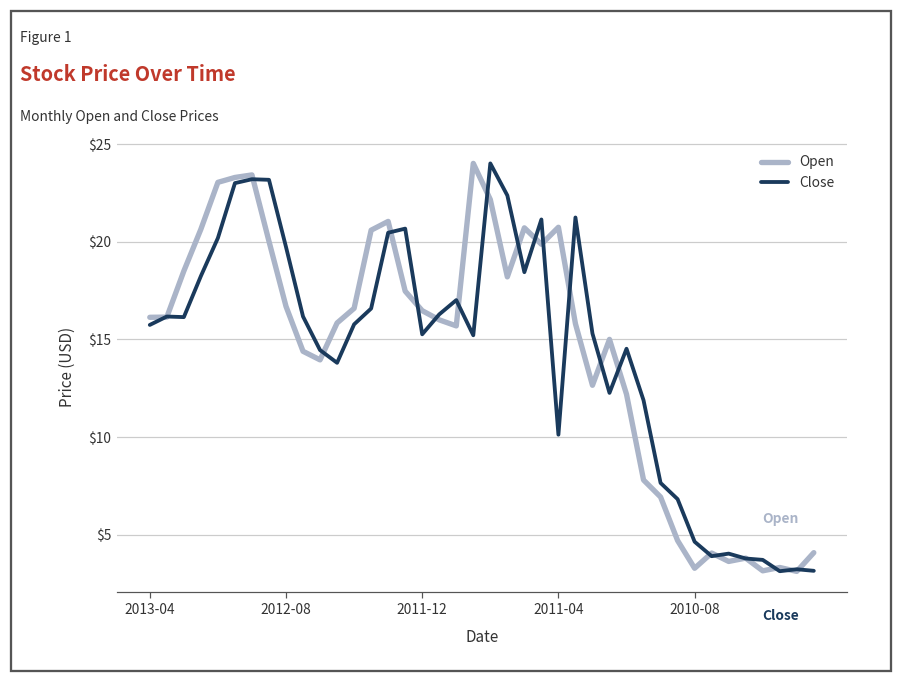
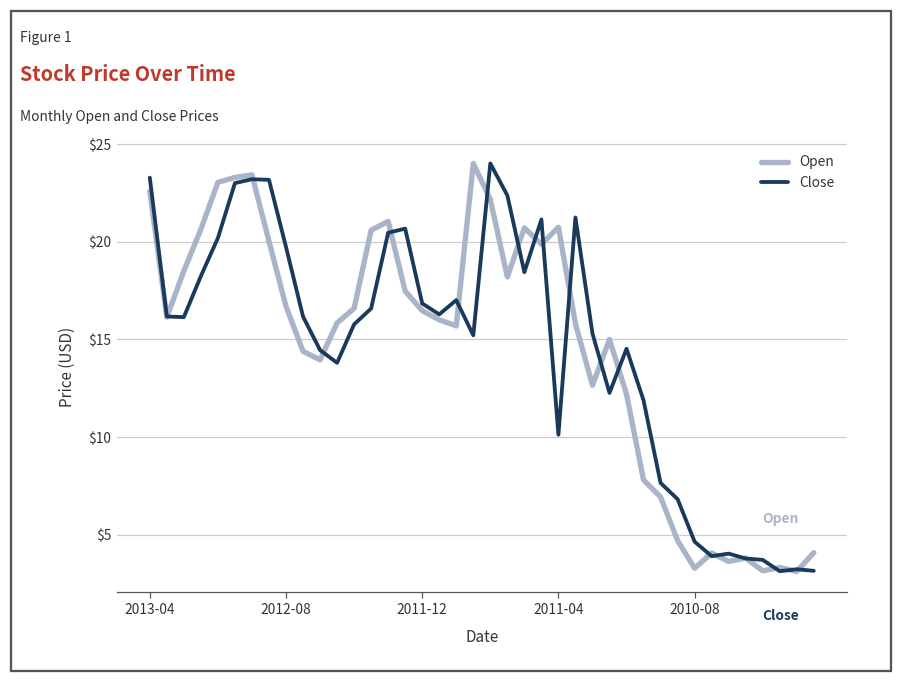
Open, 2013-04: $16.1 -> $22.6
Close, 2013-04: $15.7 -> $23.3
Close, 2011-12: $15.3 -> $16.8
